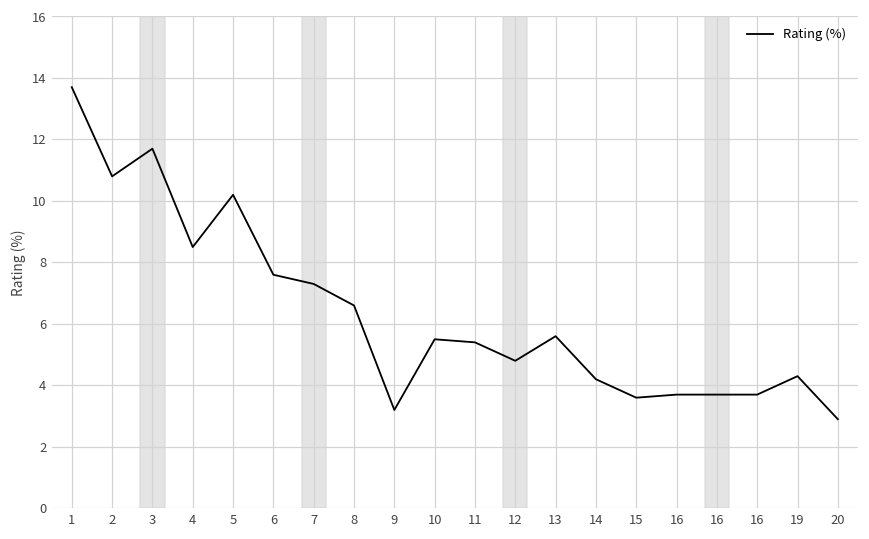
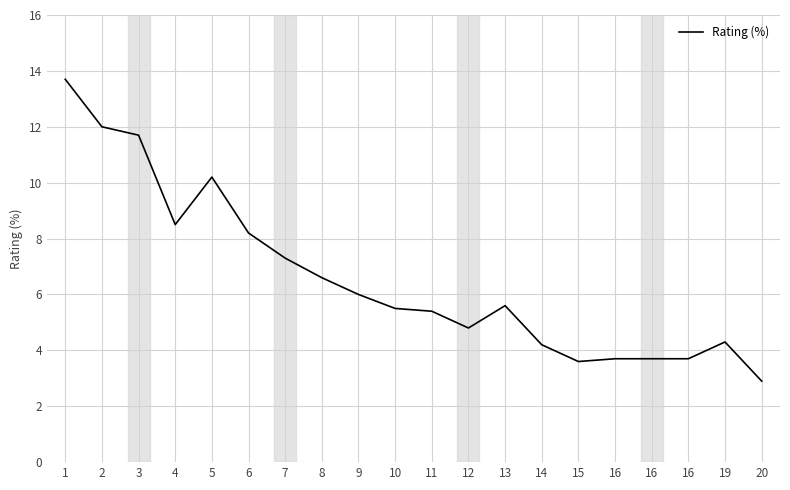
2: 10.8 -> 12.0
6: 7.6 -> 8.2
9: 3.2 -> 6.0
